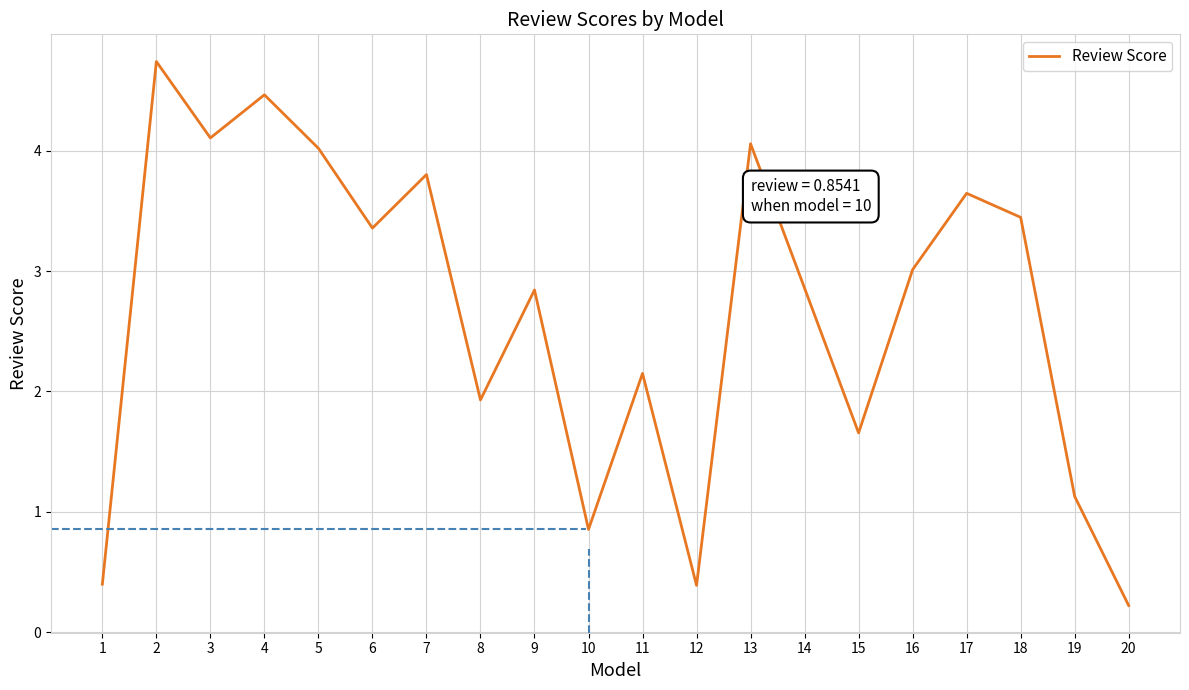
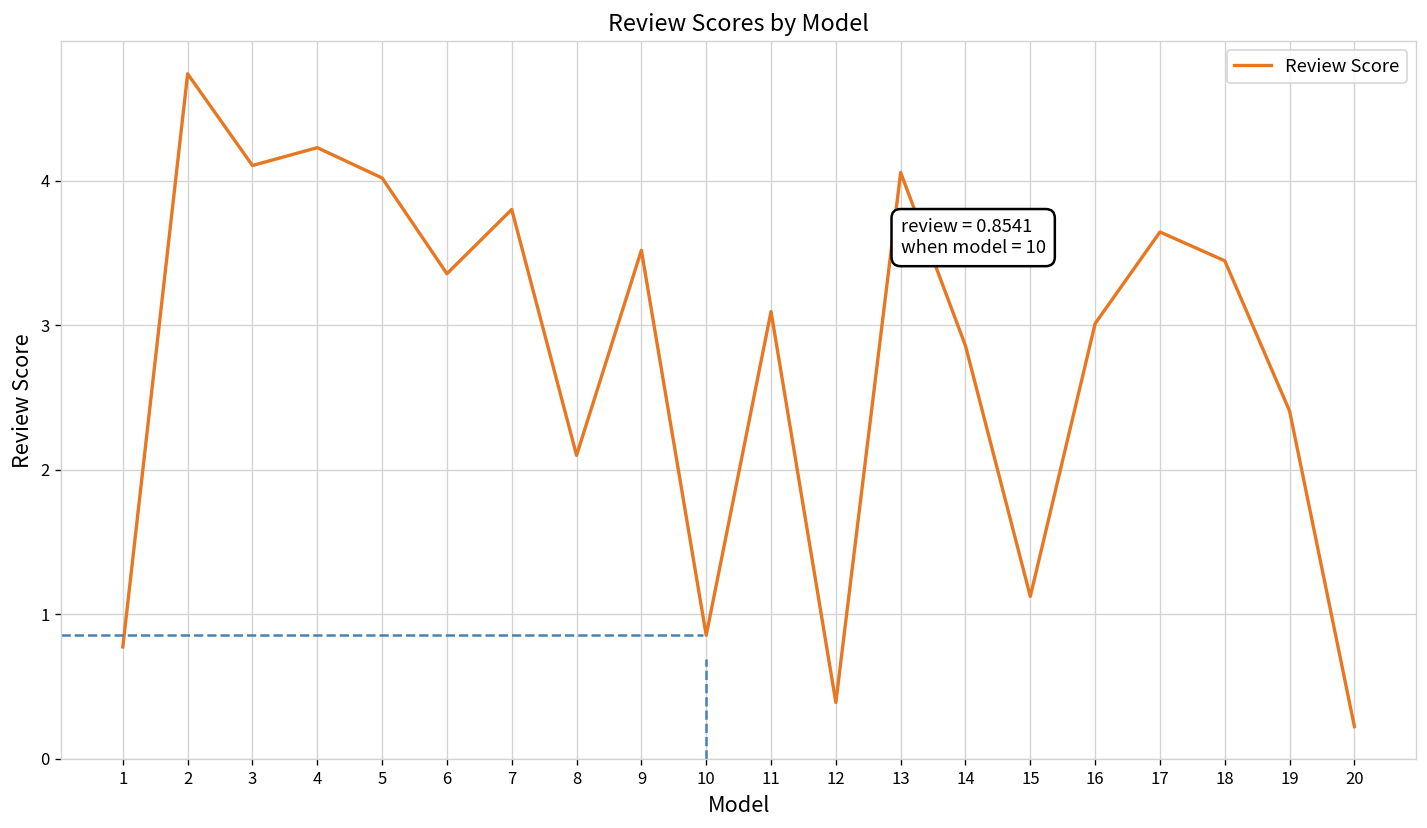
1: 0.40 -> 0.77
4: 4.46 -> 4.23
8: 1.93 -> 2.10
9: 2.84 -> 3.52
11: 2.15 -> 3.09
15: 1.66 -> 1.12
19: 1.13 -> 2.41
